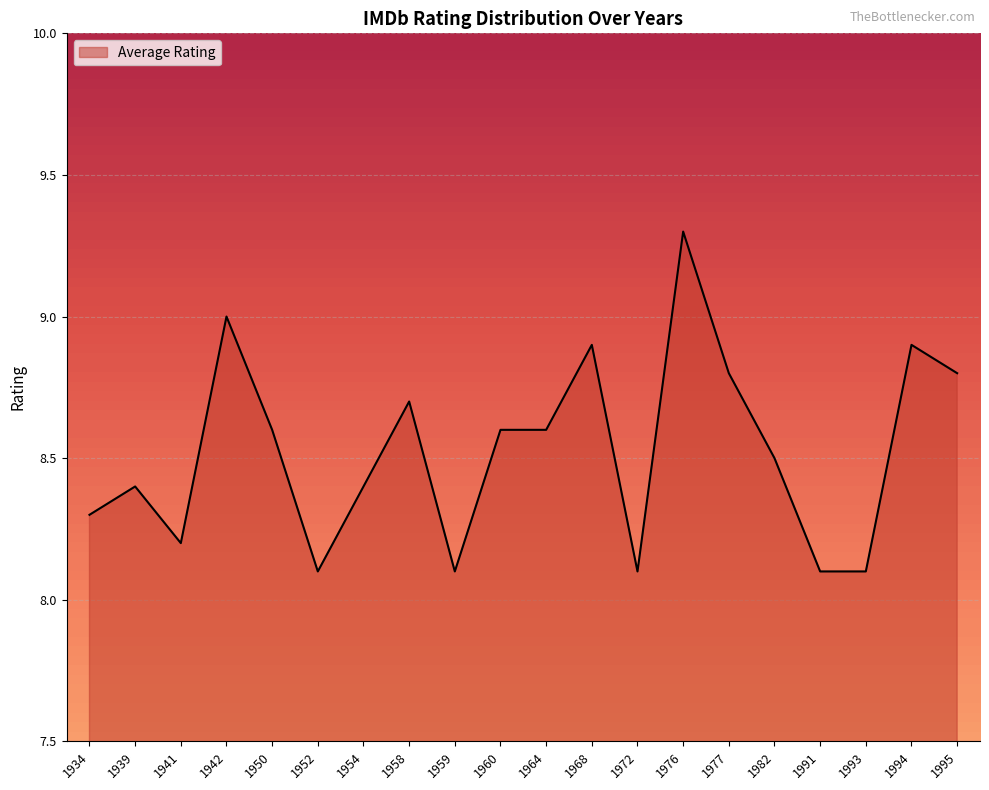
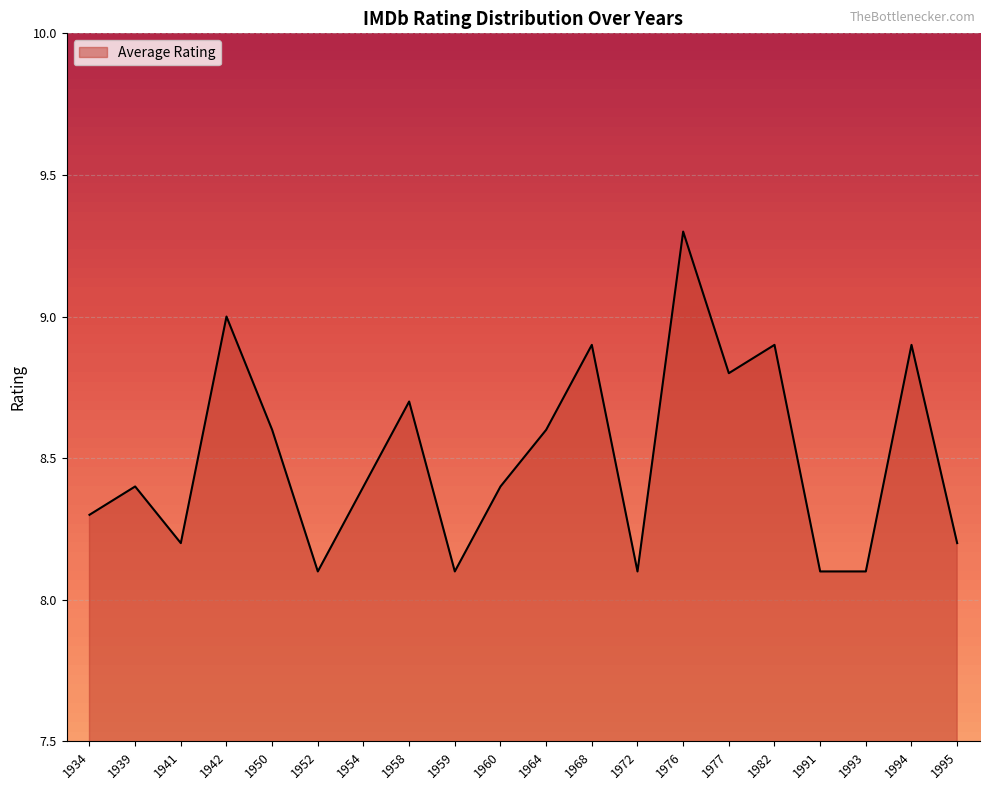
1960: 8.6 -> 8.4
1982: 8.5 -> 8.9
1995: 8.8 -> 8.2
